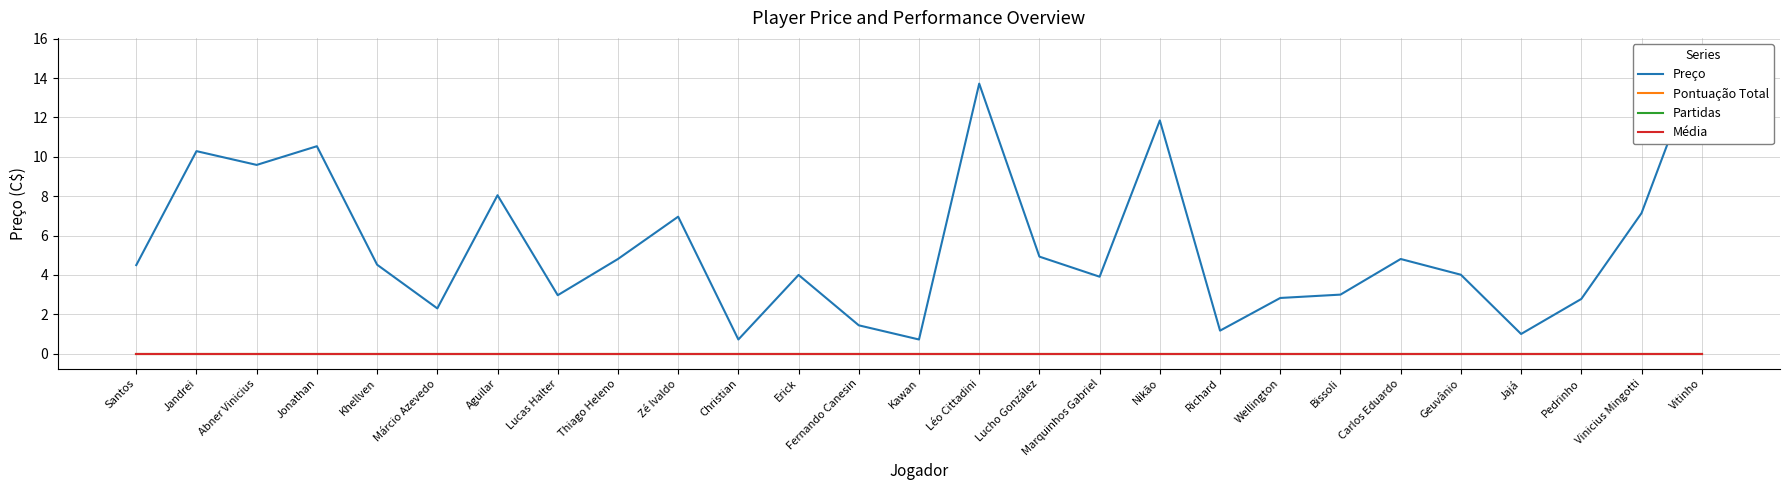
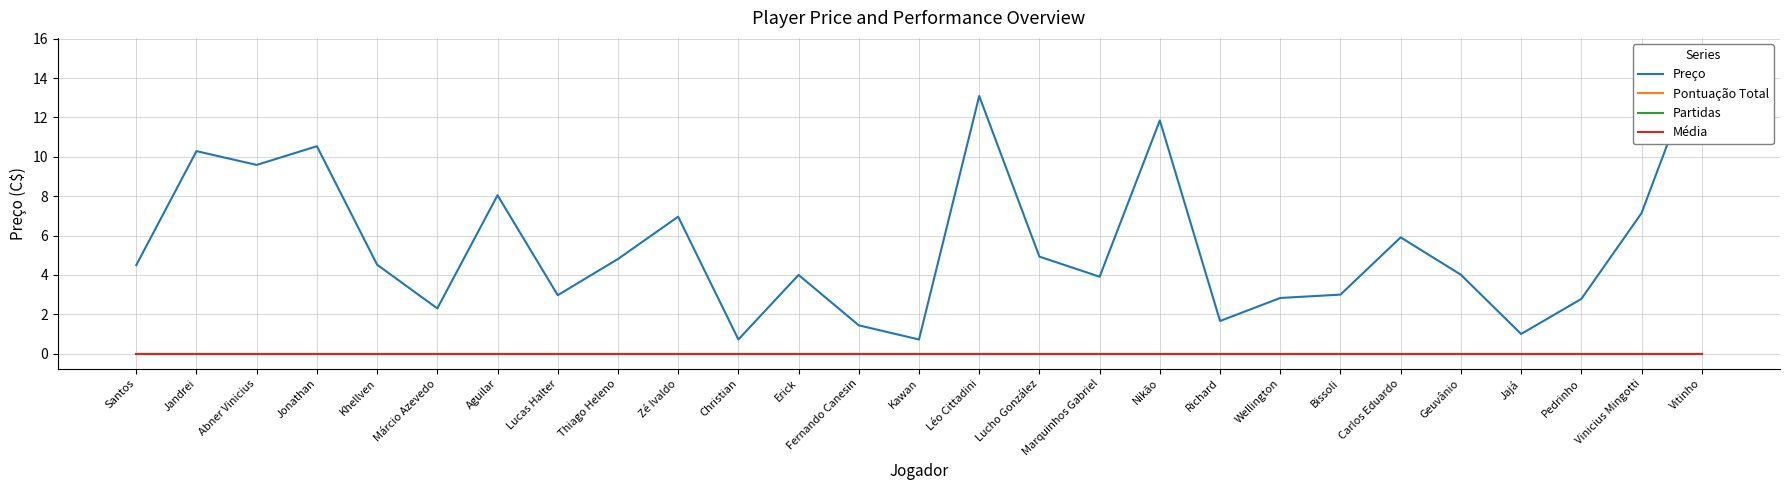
Preço, Léo Cittadini: 13.7 -> 13.1
Preço, Richard: 1.2 -> 1.7
Preço, Carlos Eduardo: 4.8 -> 5.9
